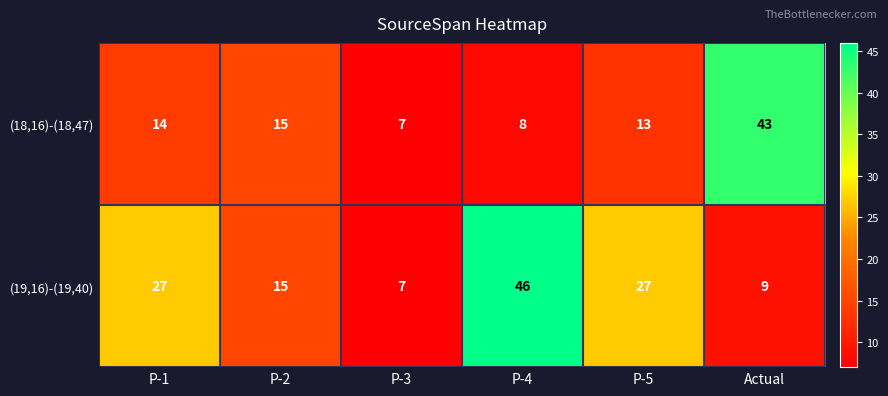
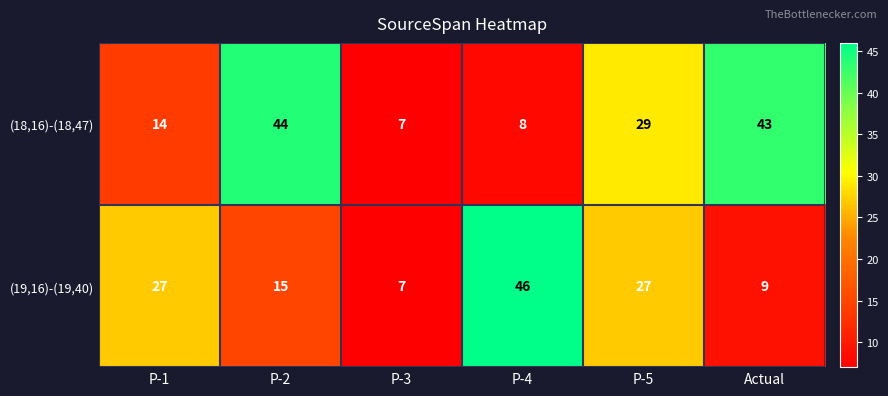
(18,16)-(18,47), P-2: 15 -> 44
(18,16)-(18,47), P-5: 13 -> 29
